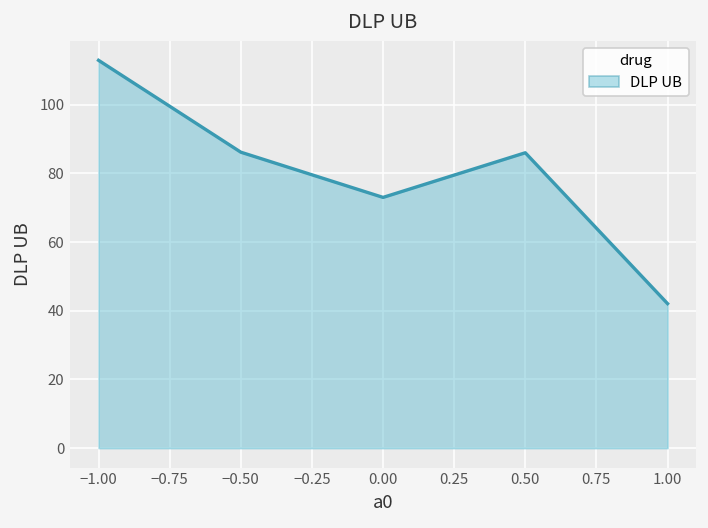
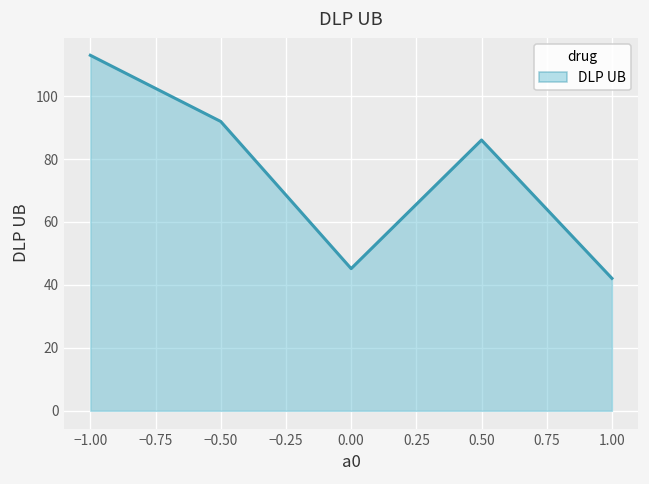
−0.50: 86 -> 92
0.00: 73 -> 45
